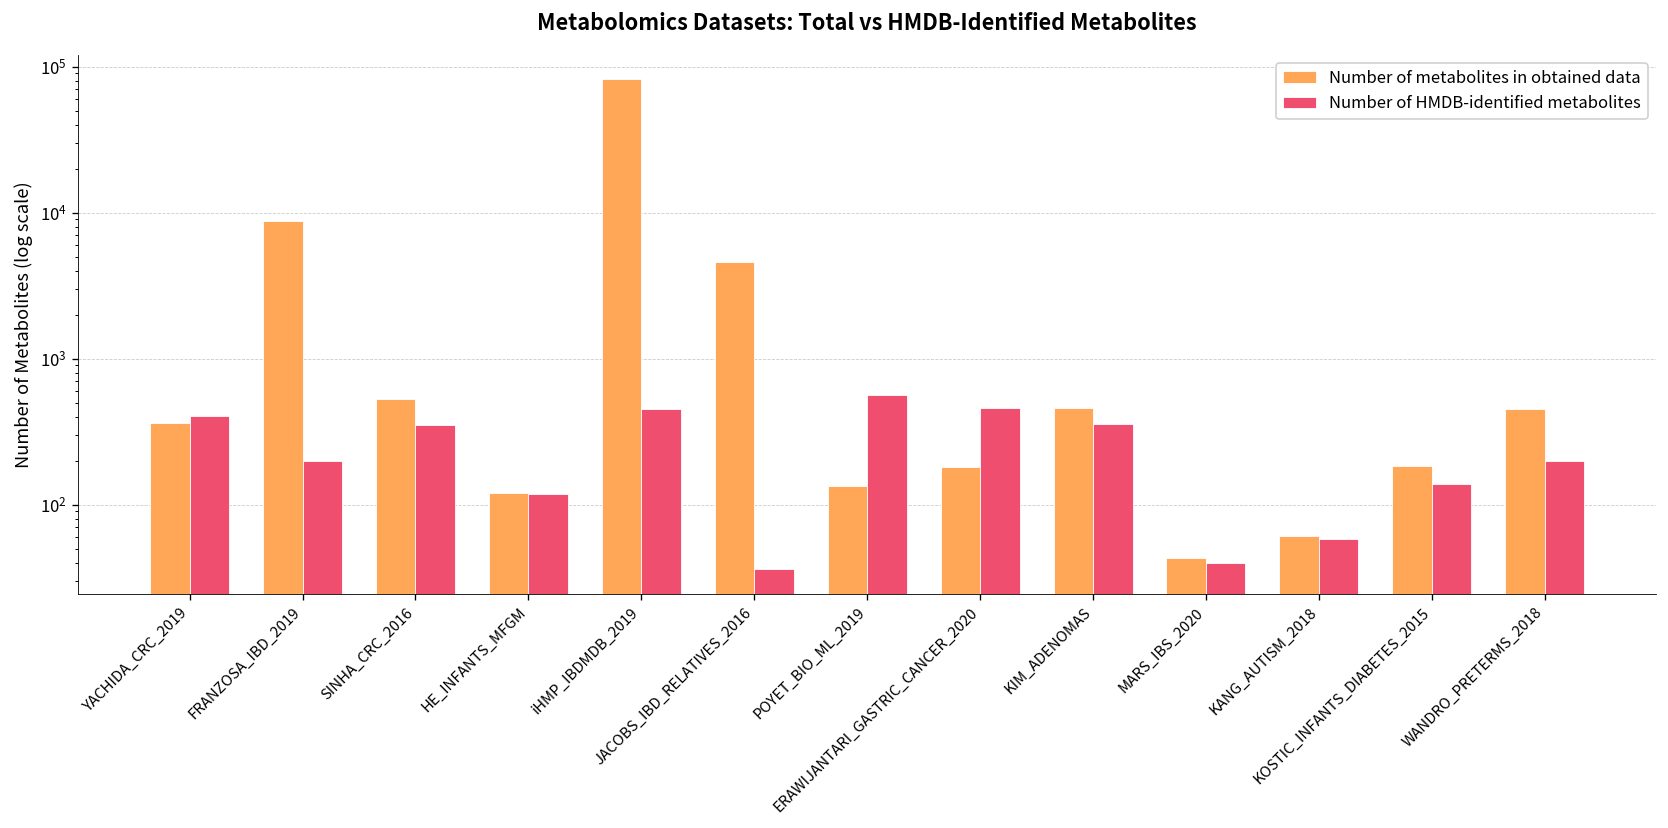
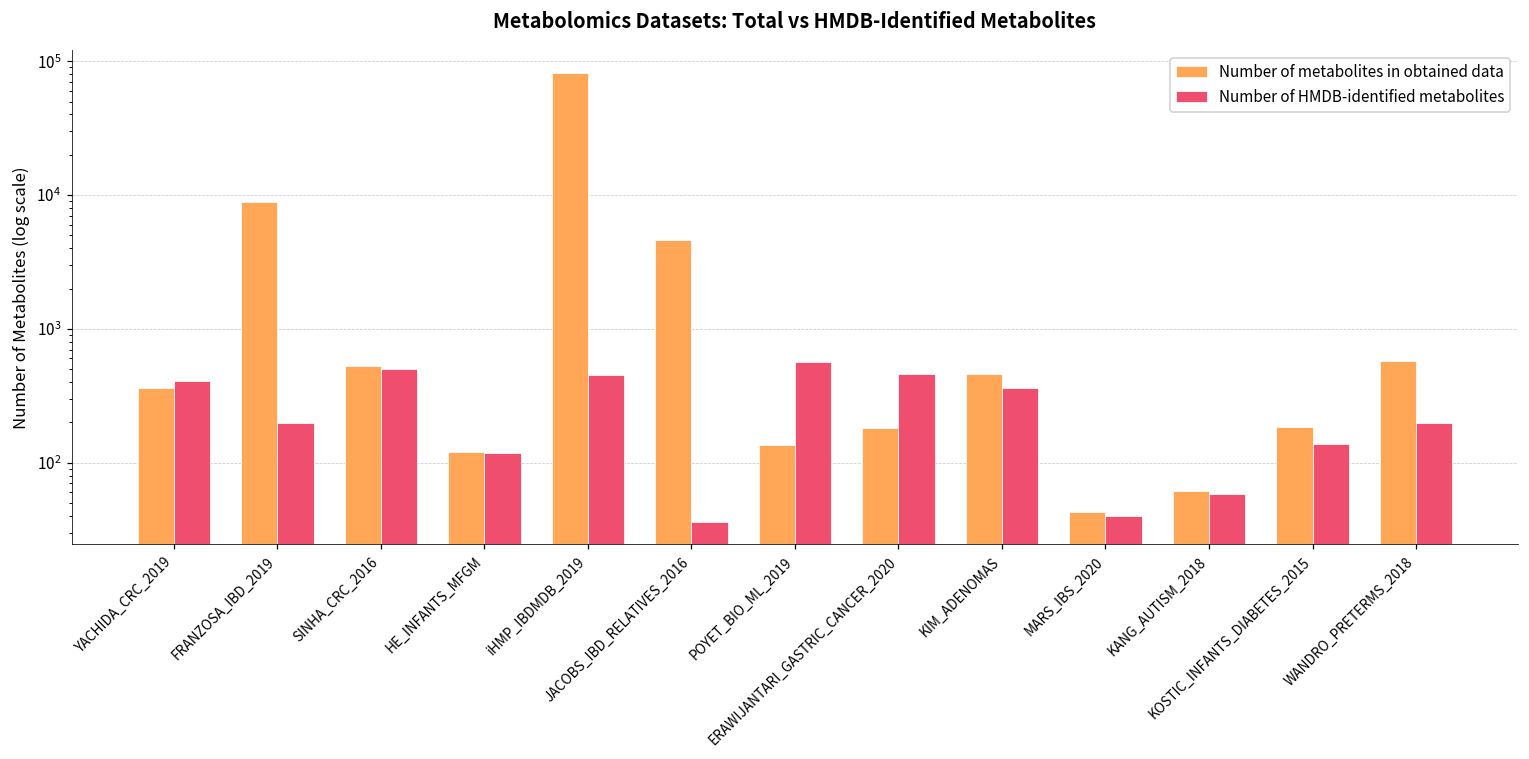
Number of HMDB-identified metabolites, SINHA_CRC_2016: 350 -> 500
Number of metabolites in obtained data, WANDRO_PRETERMS_2018: 450 -> 600
